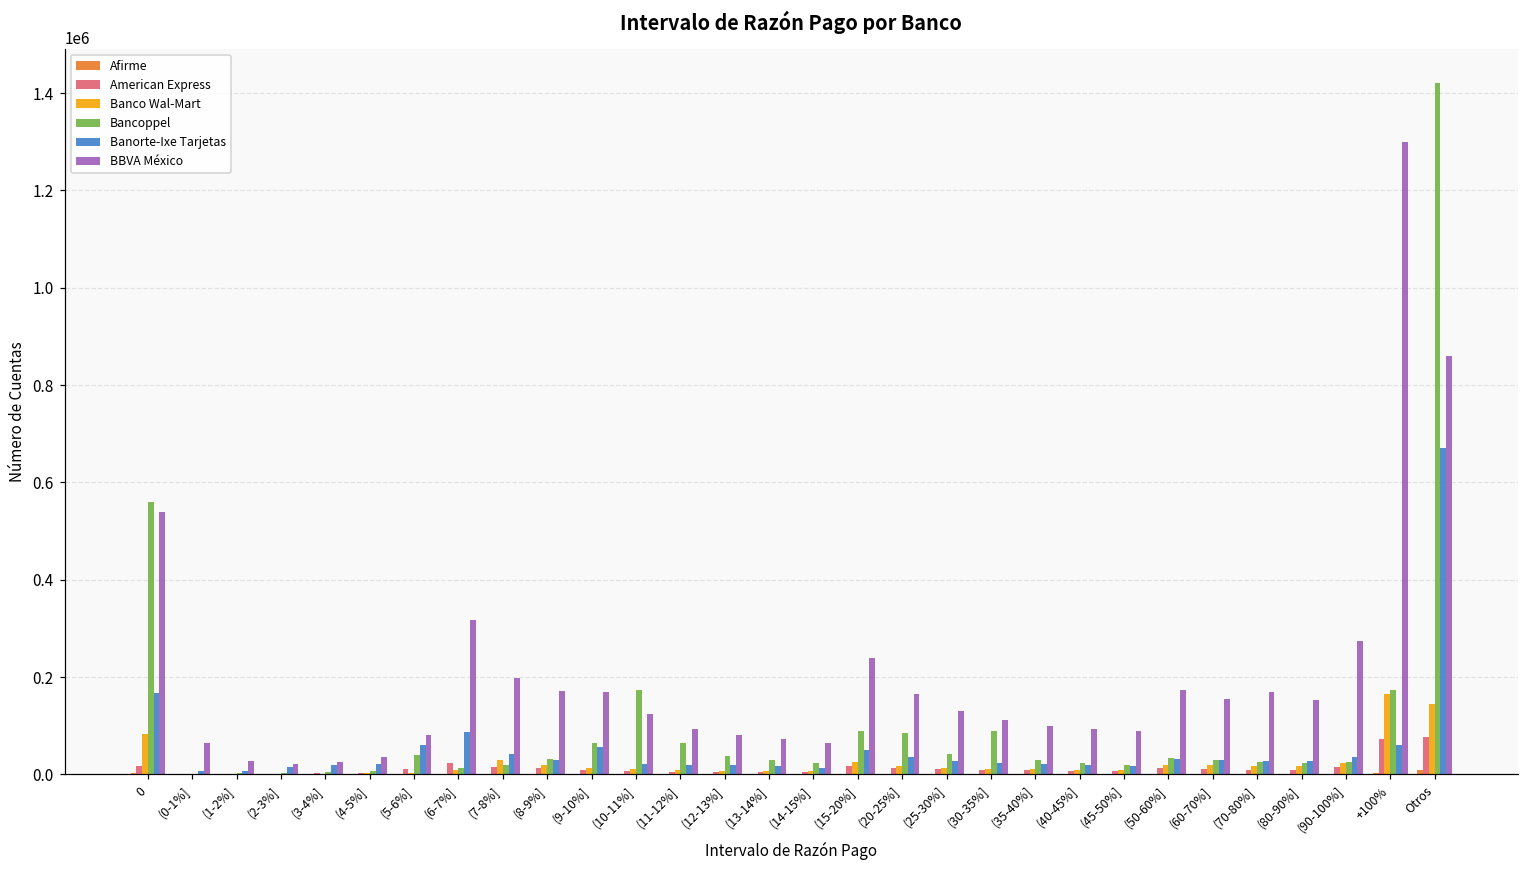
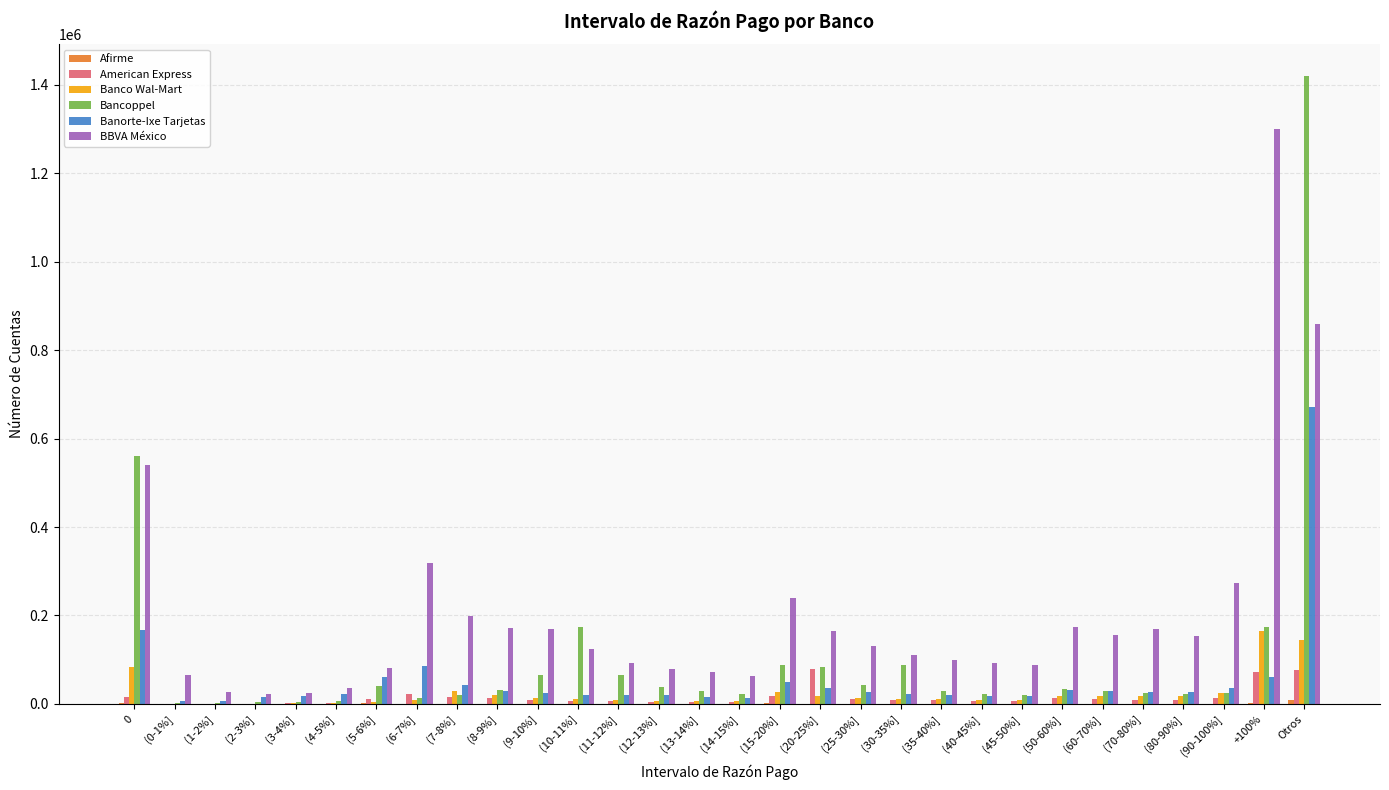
Banorte-Ixe Tarjetas, (9-10%]: 60000 -> 20000
American Express, (20-25%]: 10000 -> 80000
